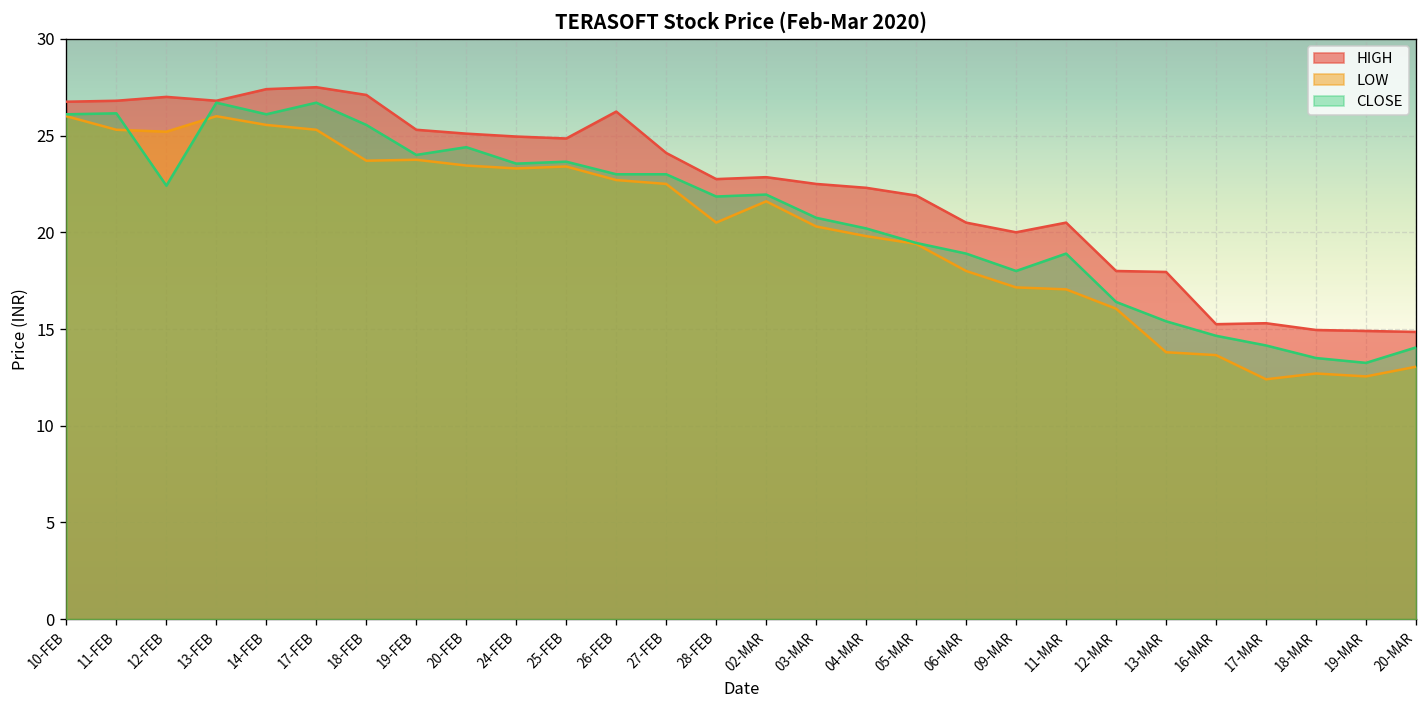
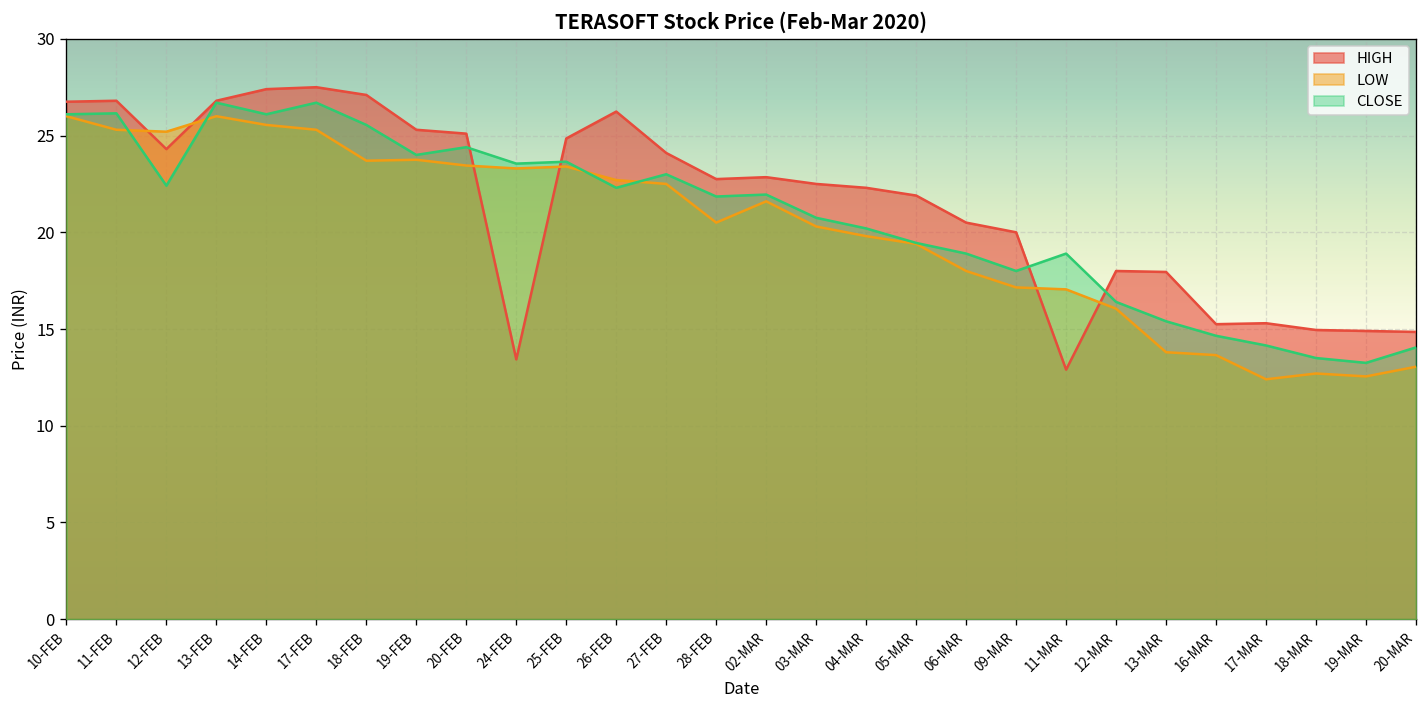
HIGH, 12-FEB: 27.0 -> 24.3
HIGH, 24-FEB: 25.0 -> 13.4
CLOSE, 26-FEB: 23.0 -> 22.3
HIGH, 11-MAR: 20.5 -> 12.9
